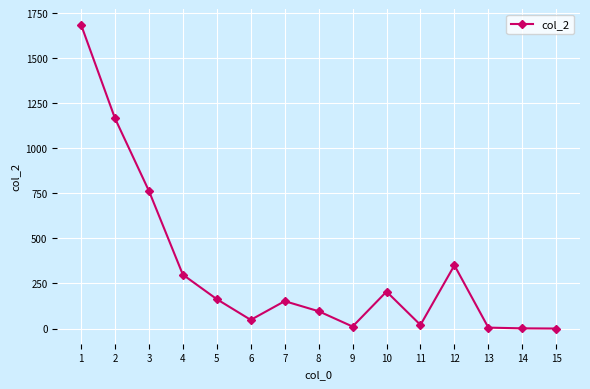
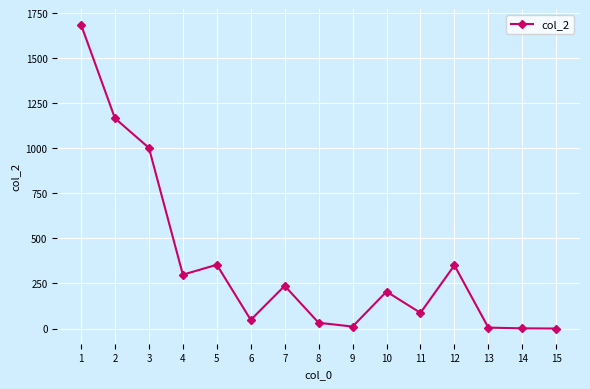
3: 760 -> 1000
5: 160 -> 350
7: 150 -> 240
8: 100 -> 30
11: 20 -> 90
